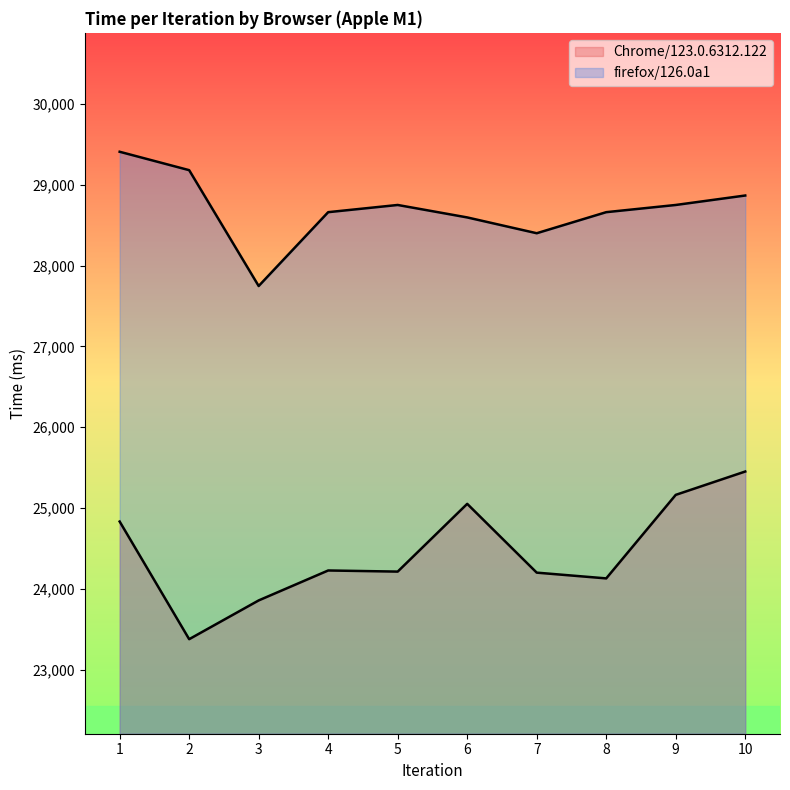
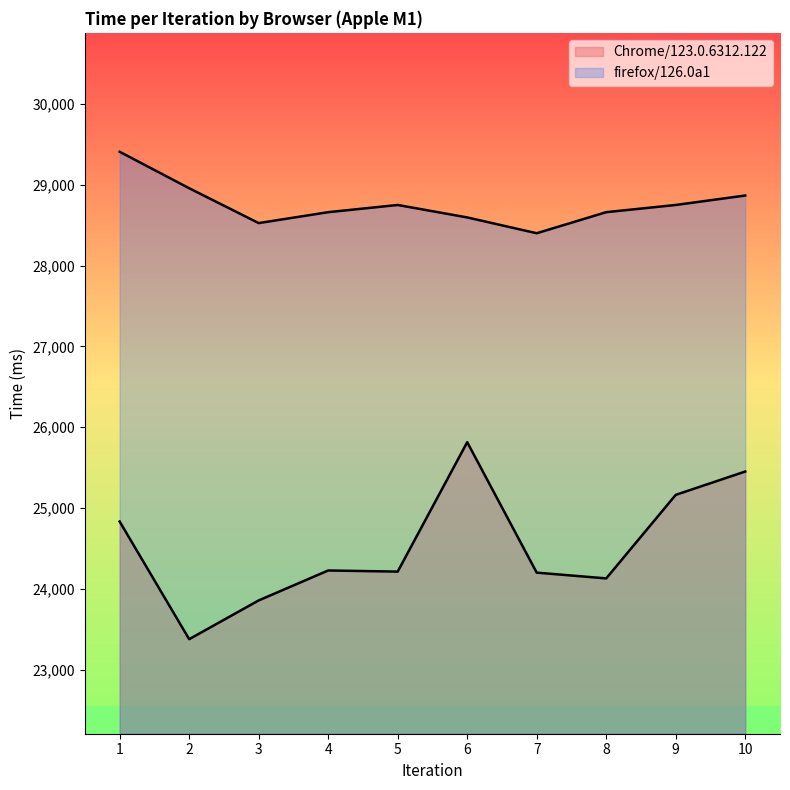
firefox/126.0a1, 2: 29,200 -> 29,000
firefox/126.0a1, 3: 27,700 -> 28,500
Chrome/123.0.6312.122, 6: 25,100 -> 25,800
